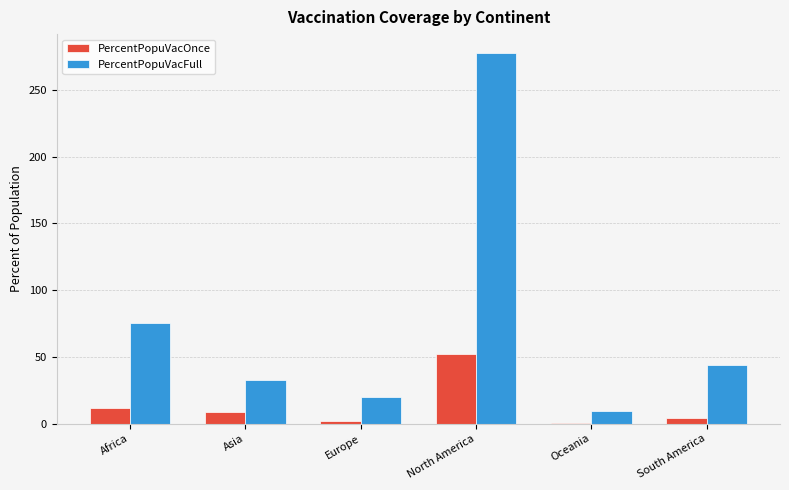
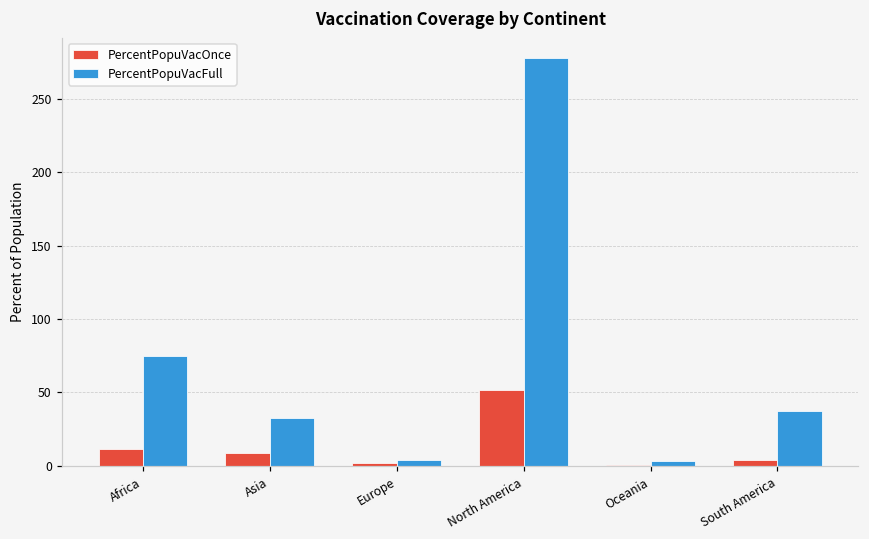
PercentPopuVacFull, Europe: 20 -> 4
PercentPopuVacFull, Oceania: 10 -> 4
PercentPopuVacFull, South America: 44 -> 37
